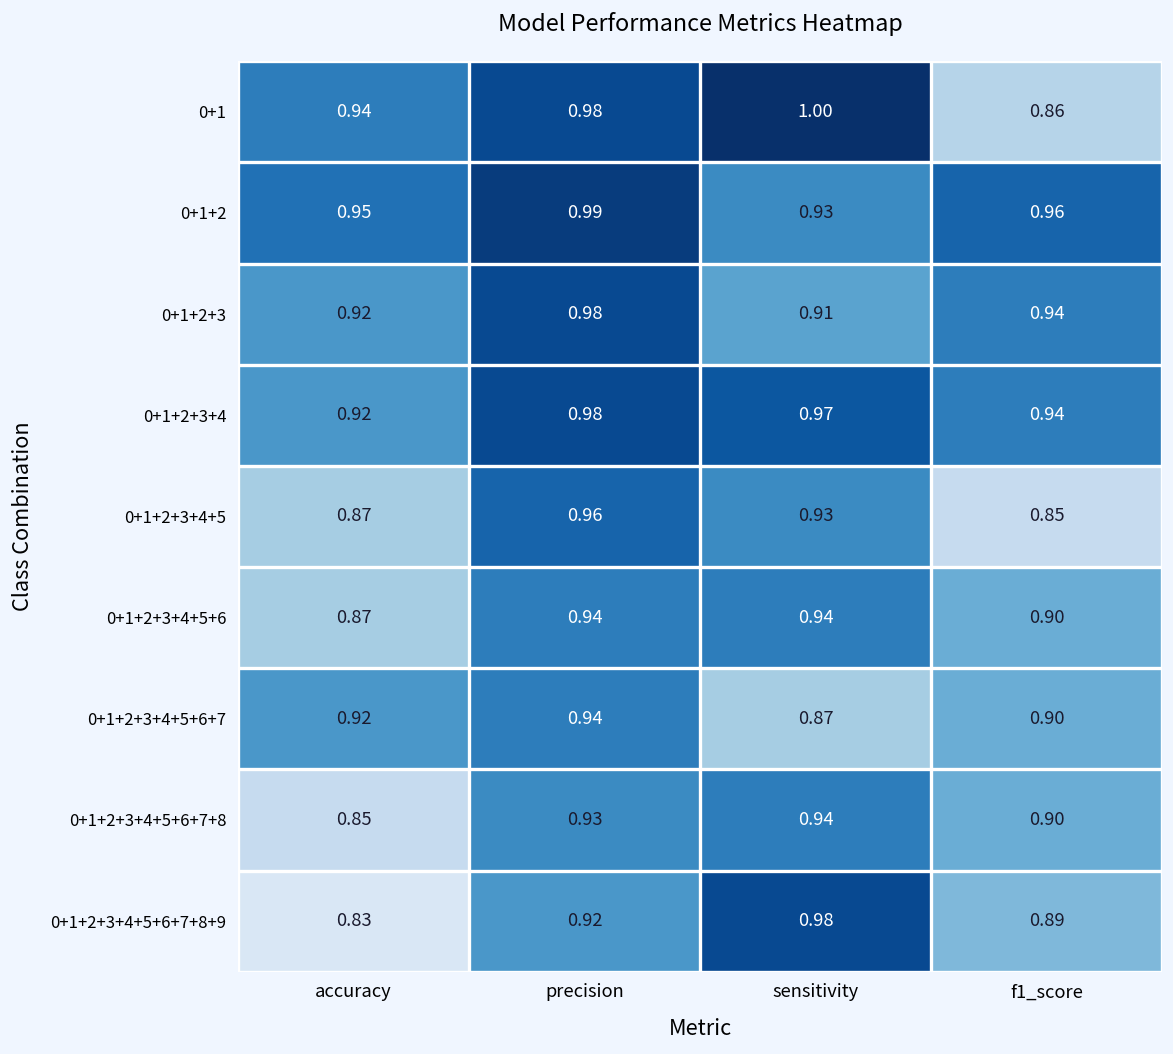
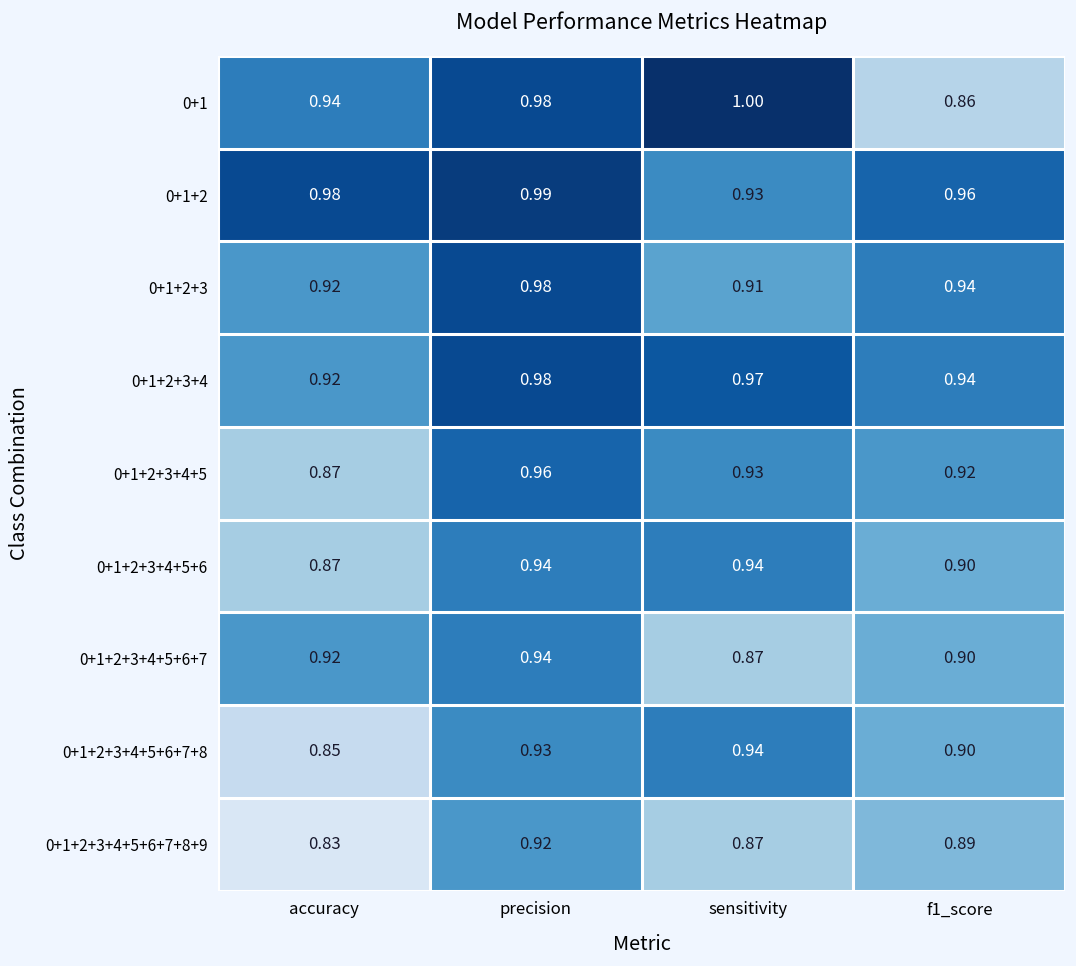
0+1+2, accuracy: 0.95 -> 0.98
0+1+2+3+4+5, f1_score: 0.85 -> 0.92
0+1+2+3+4+5+6+7+8+9, sensitivity: 0.98 -> 0.87
